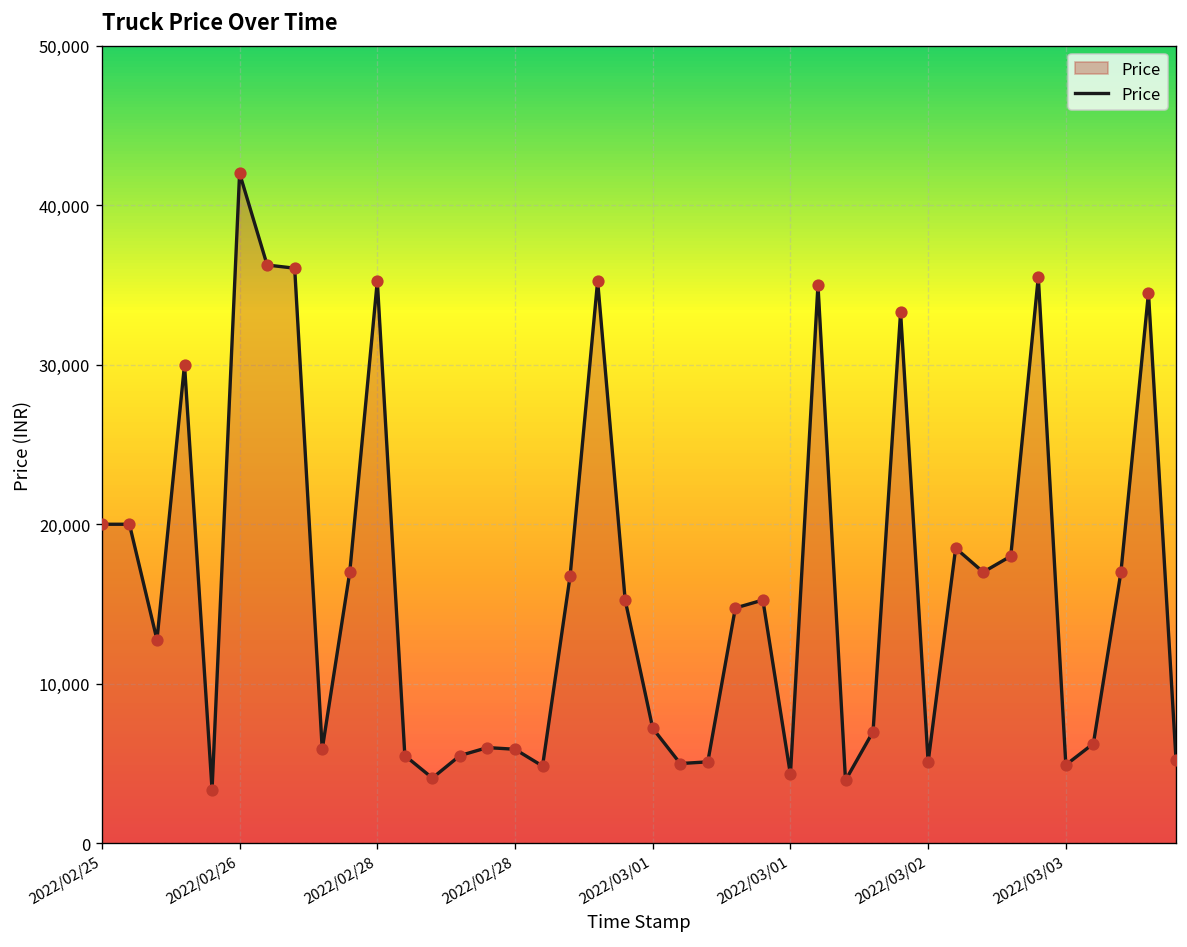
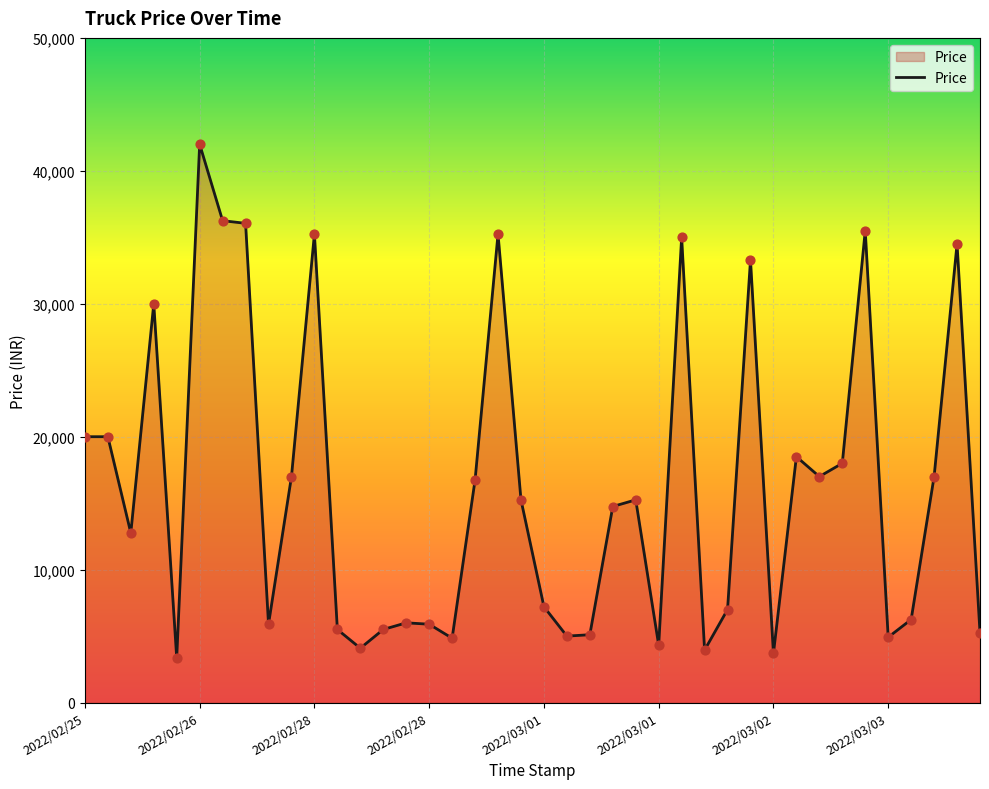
2022/03/02: 5,100 -> 3,700
